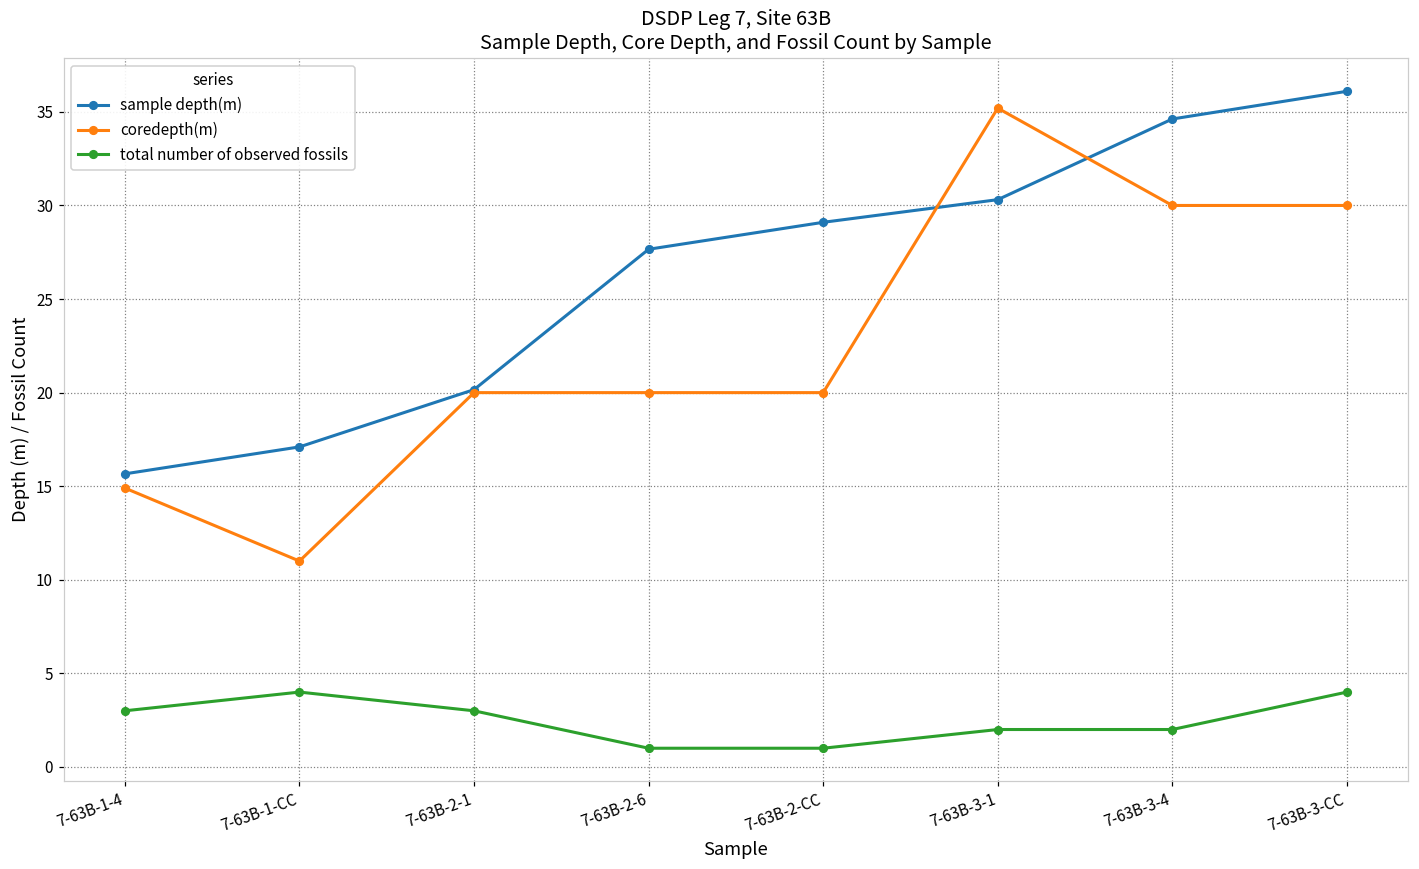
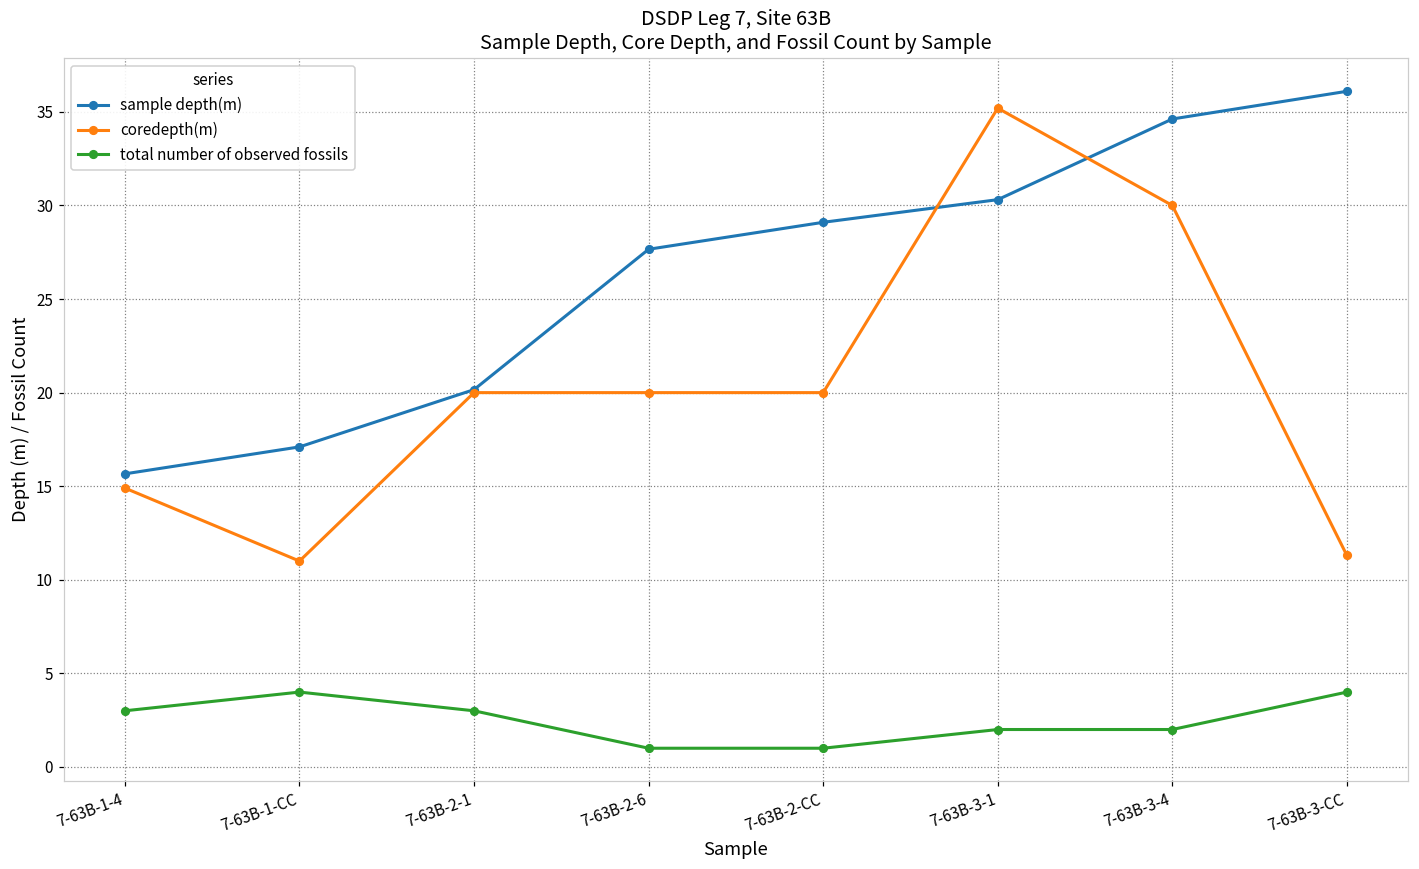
coredepth(m), 7-63B-3-CC: 30.0 -> 11.3
